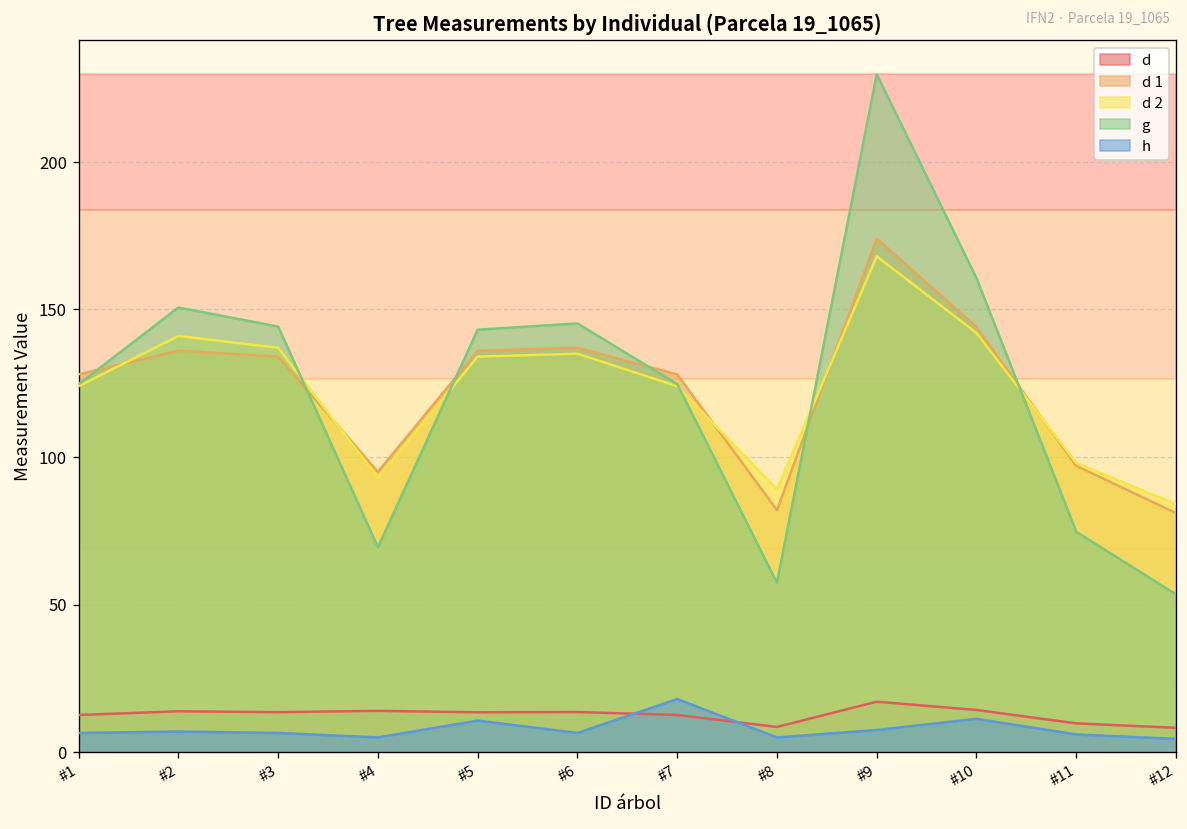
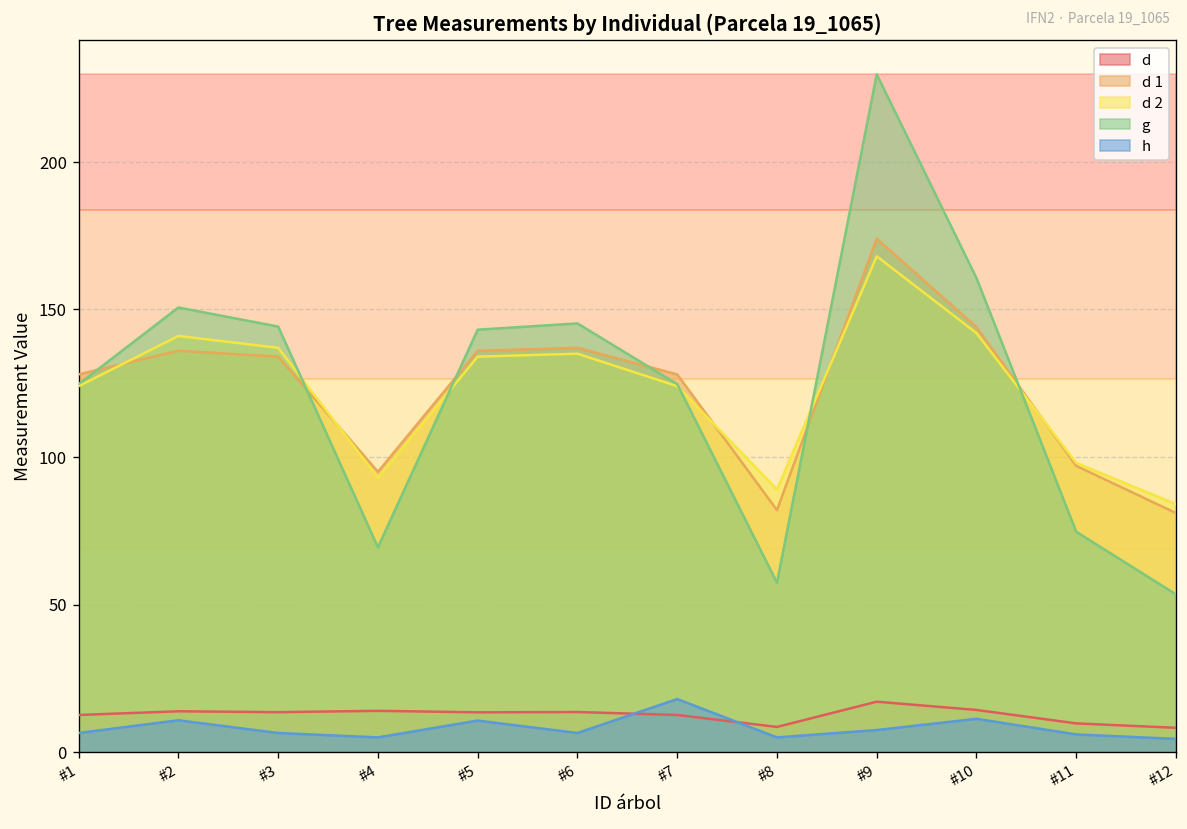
h, #2: 7 -> 11
